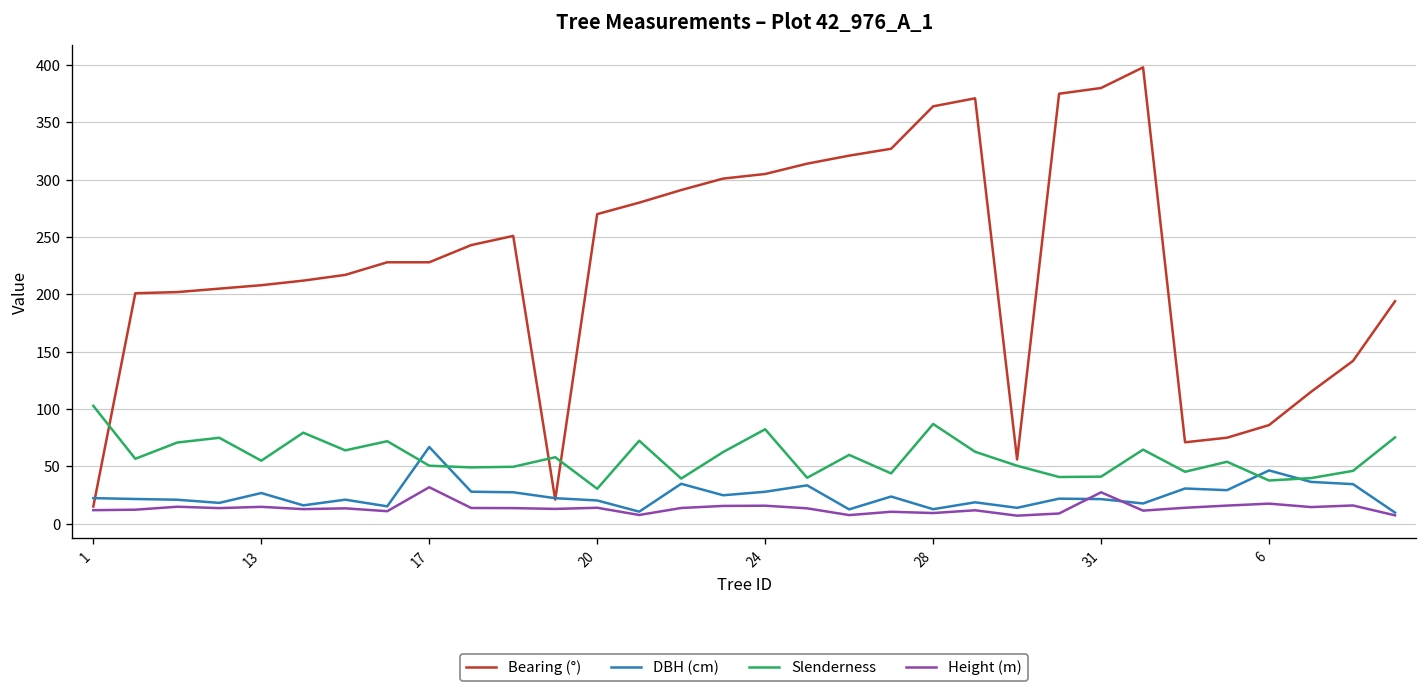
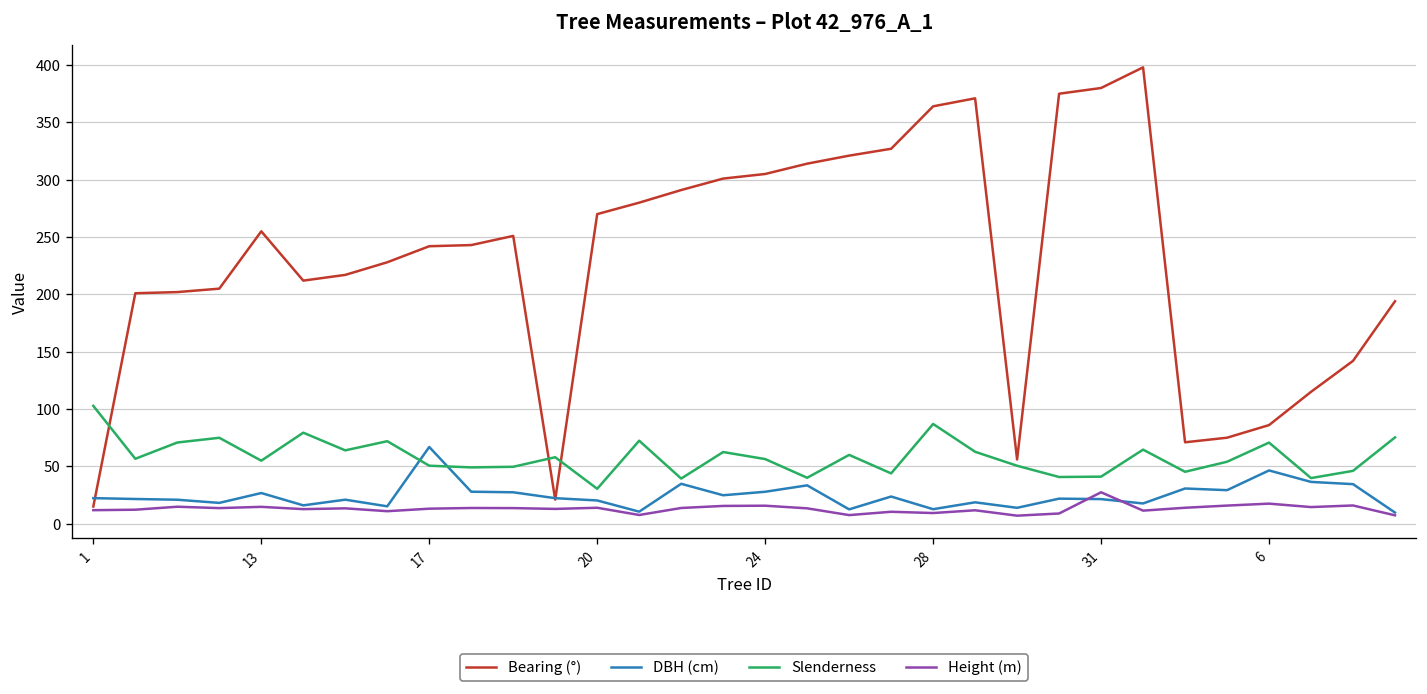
Bearing (°), 13: 210 -> 260
Bearing (°), 17: 230 -> 240
Height (m), 17: 30 -> 10
Slenderness, 24: 80 -> 60
Slenderness, 6: 40 -> 70
